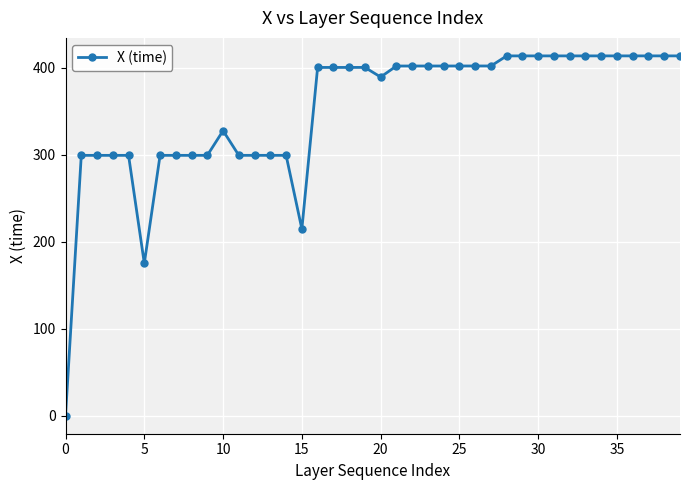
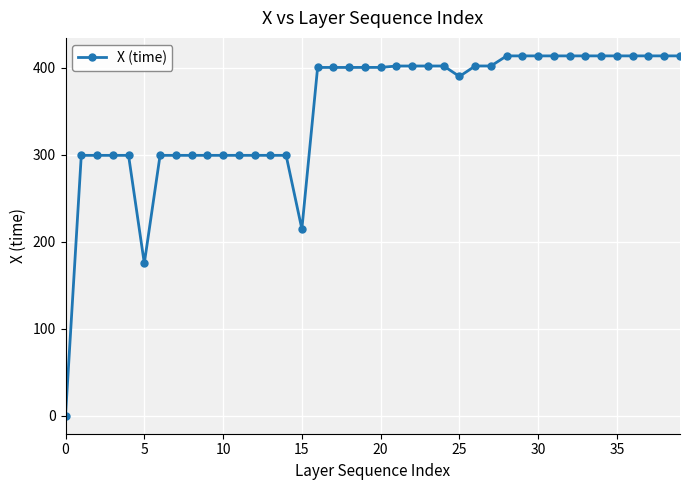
10: 330 -> 300
20: 390 -> 400
25: 400 -> 390
